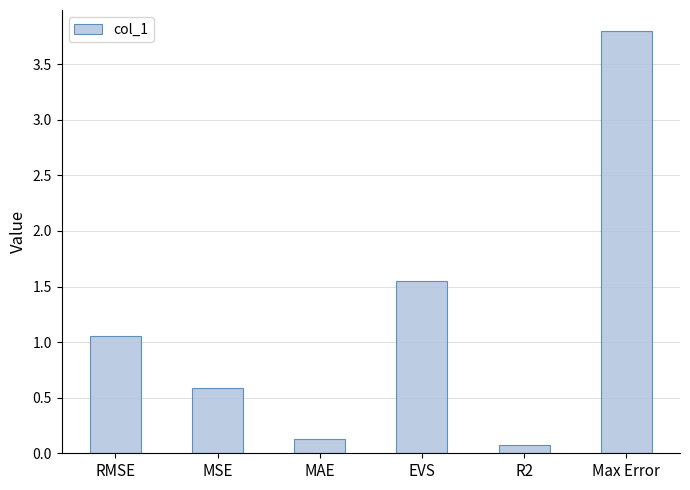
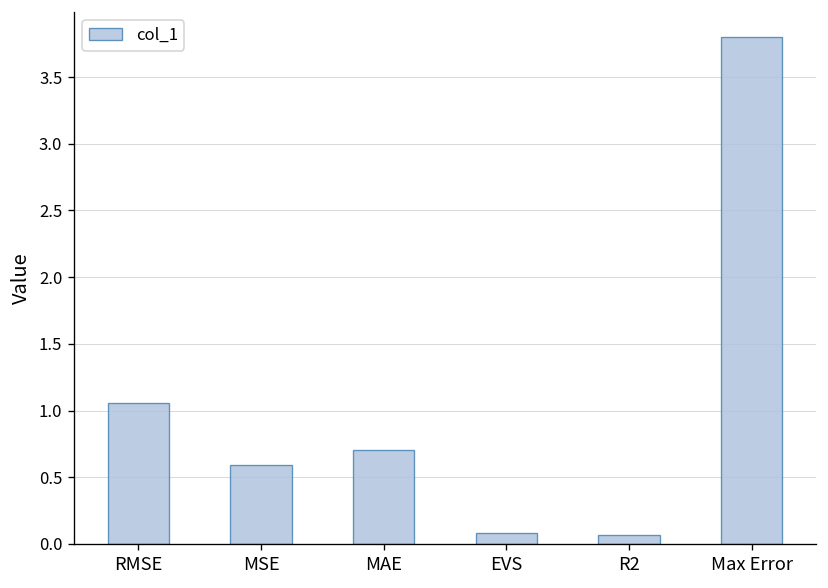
MAE: 0.13 -> 0.70
EVS: 1.55 -> 0.08
